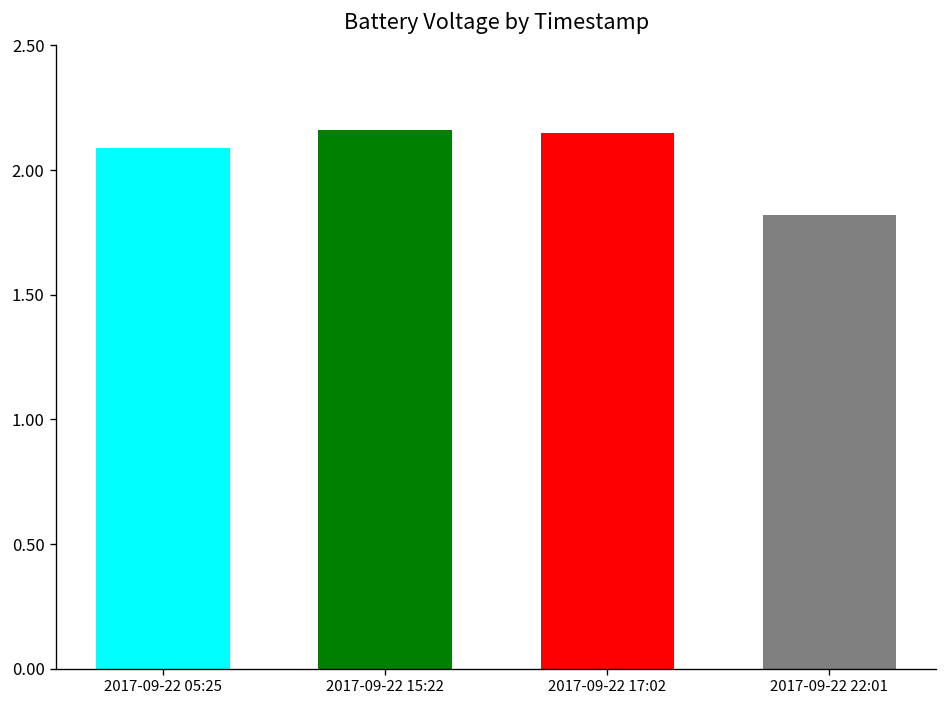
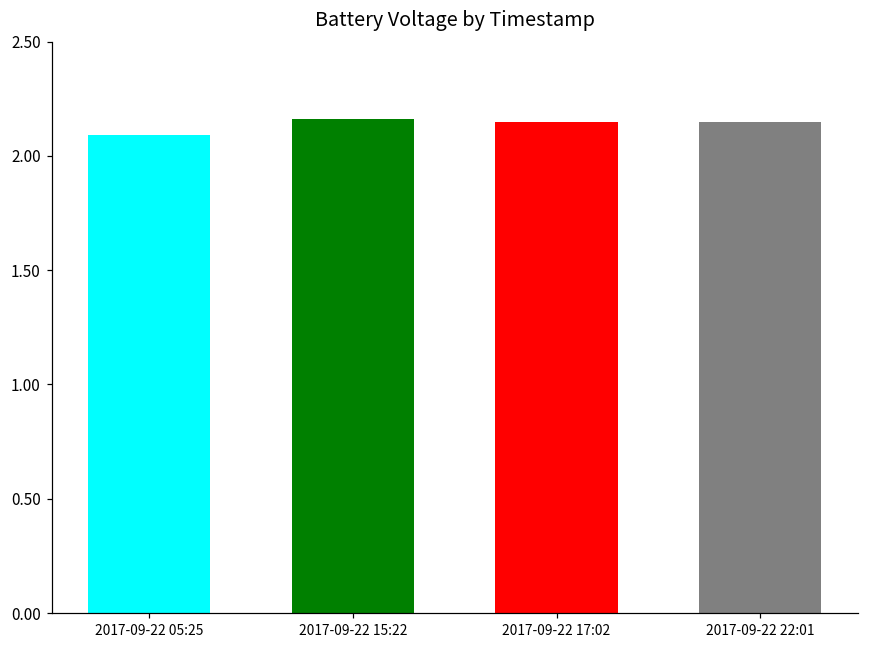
2017-09-22 22:01: 1.82 -> 2.15
